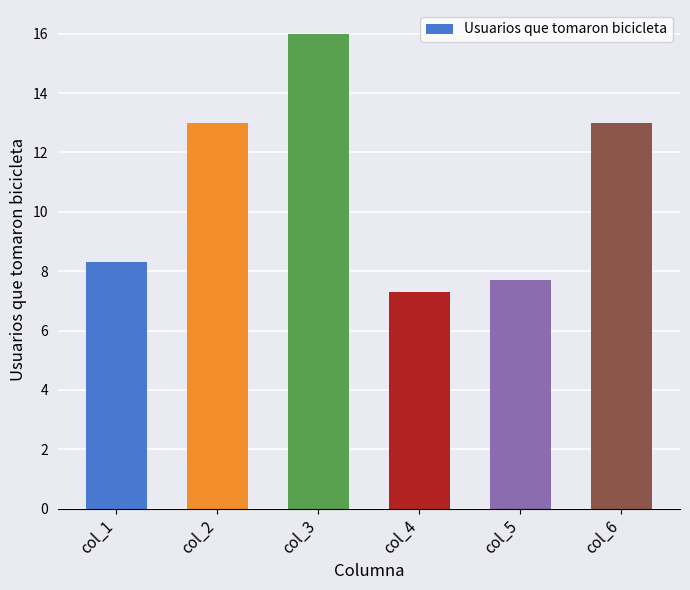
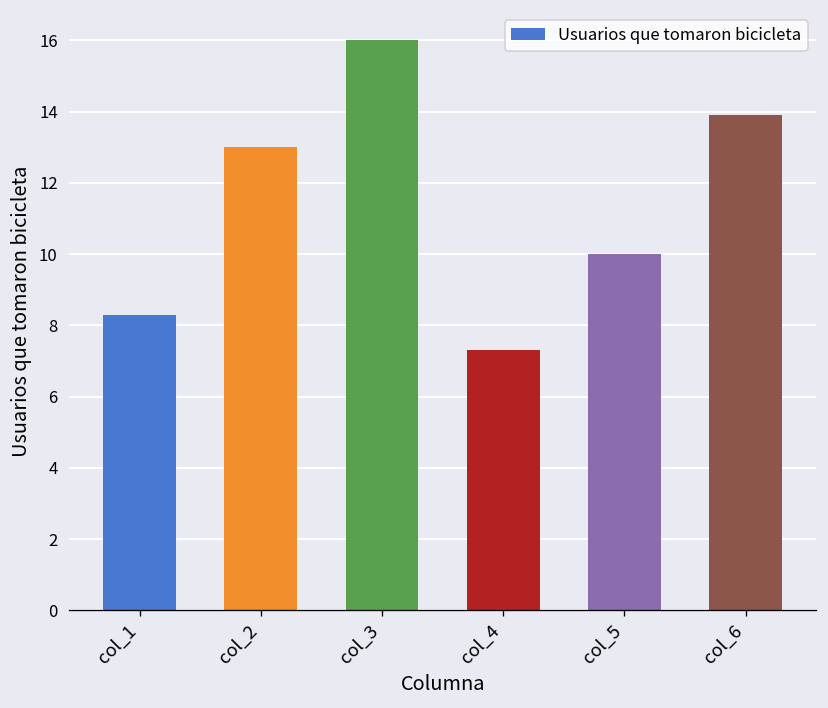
col_5: 7.7 -> 10.0
col_6: 13.0 -> 13.9
